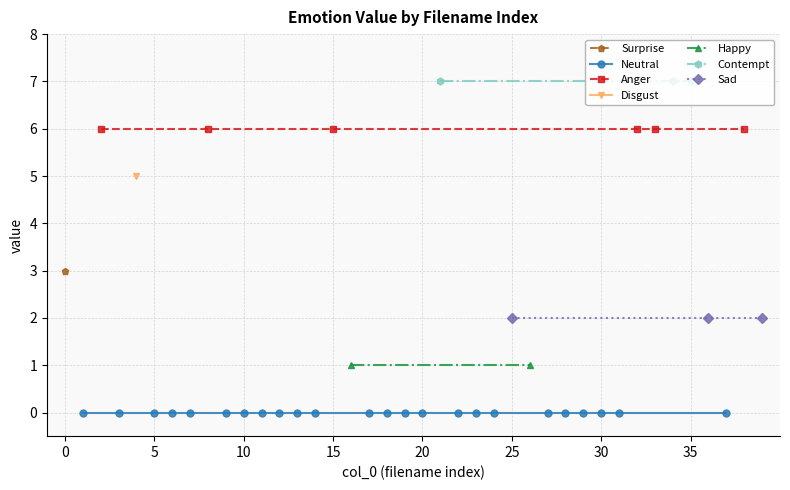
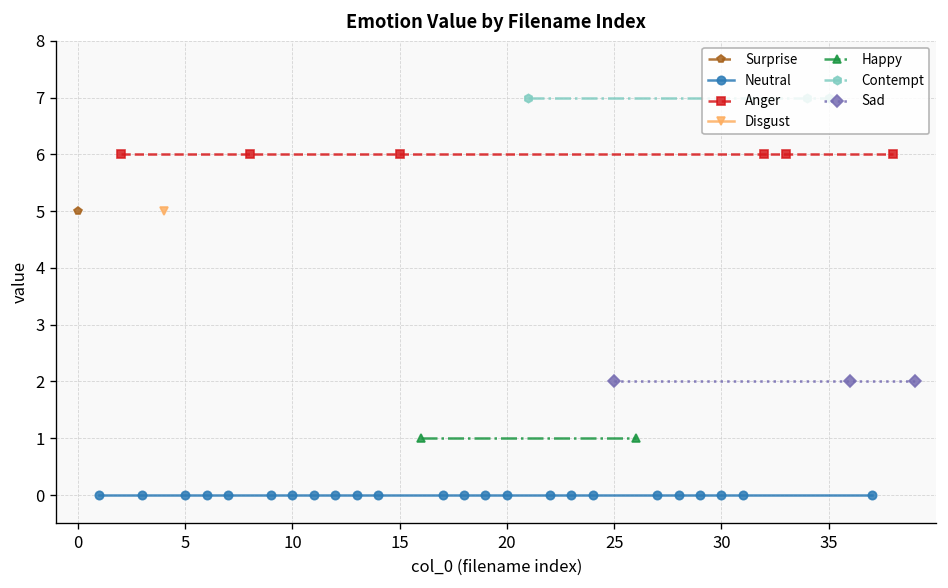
Surprise, 0: 3 -> 5
